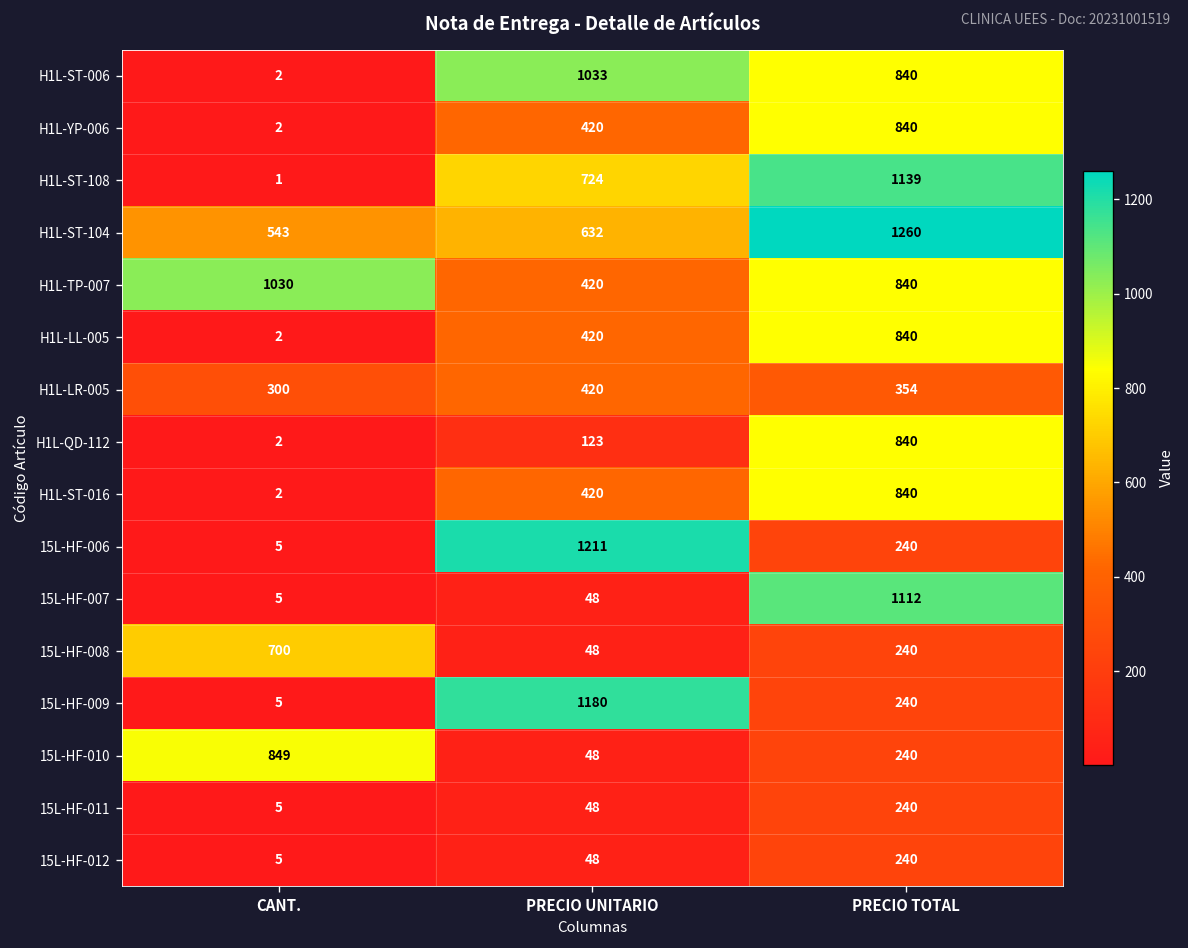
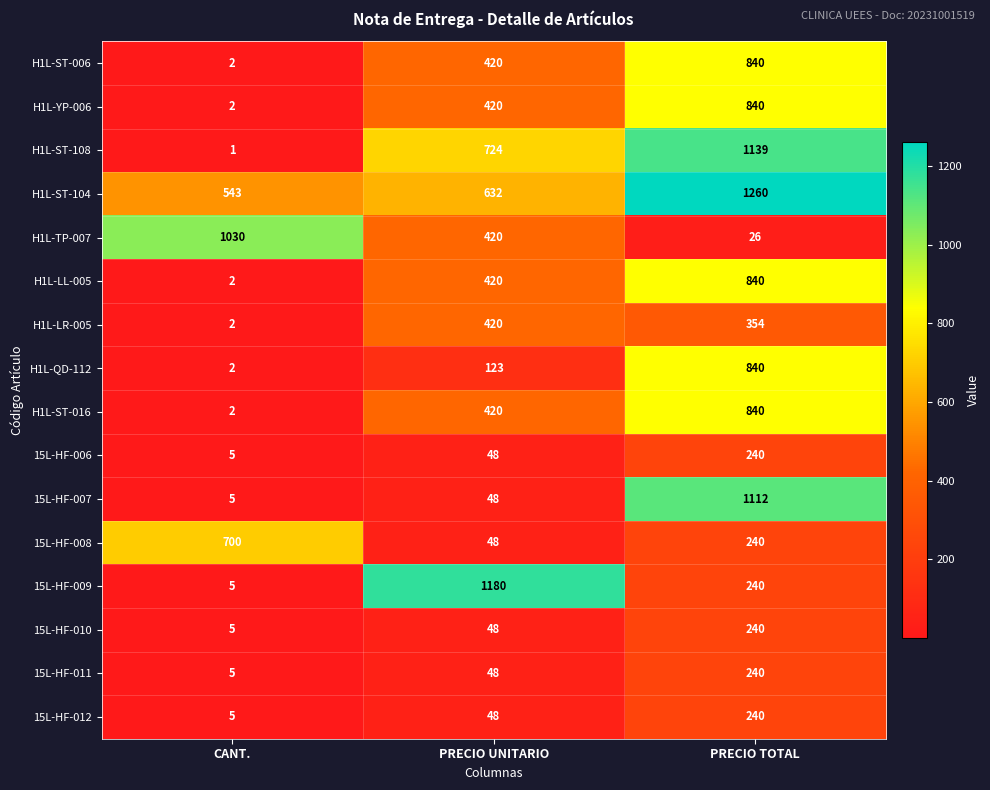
H1L-ST-006, PRECIO UNITARIO: 1033 -> 420
H1L-TP-007, PRECIO TOTAL: 840 -> 26
H1L-LR-005, CANT.: 300 -> 2
15L-HF-006, PRECIO UNITARIO: 1211 -> 48
15L-HF-010, CANT.: 849 -> 5
